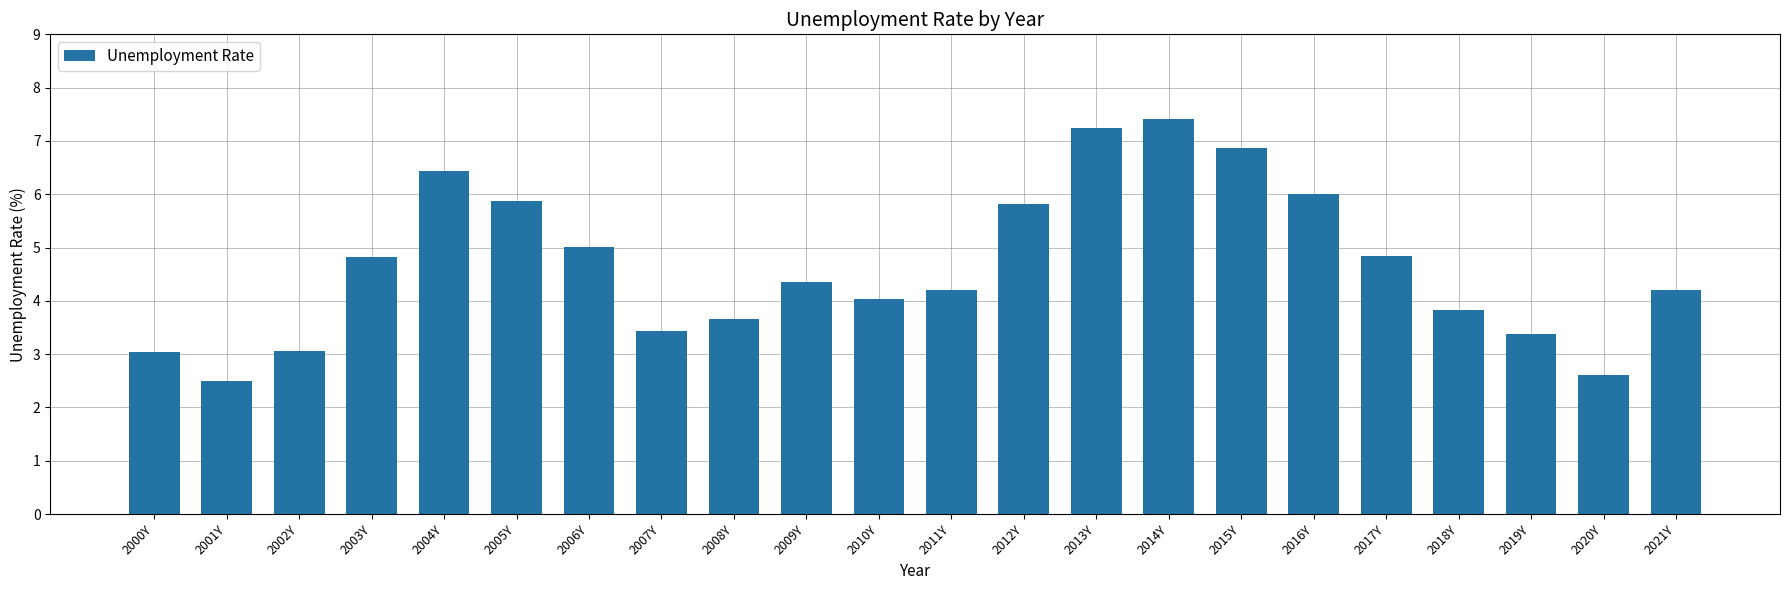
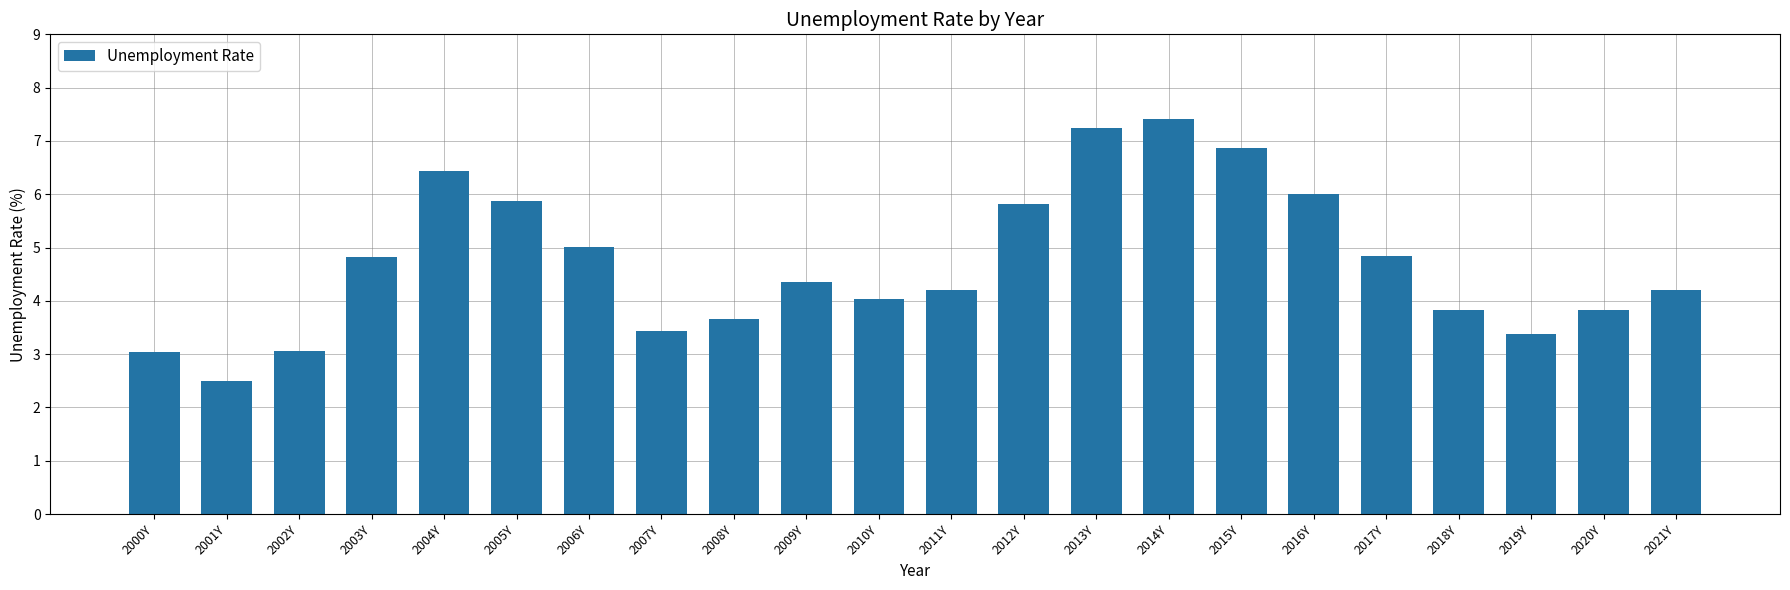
2020Y: 2.6 -> 3.8
